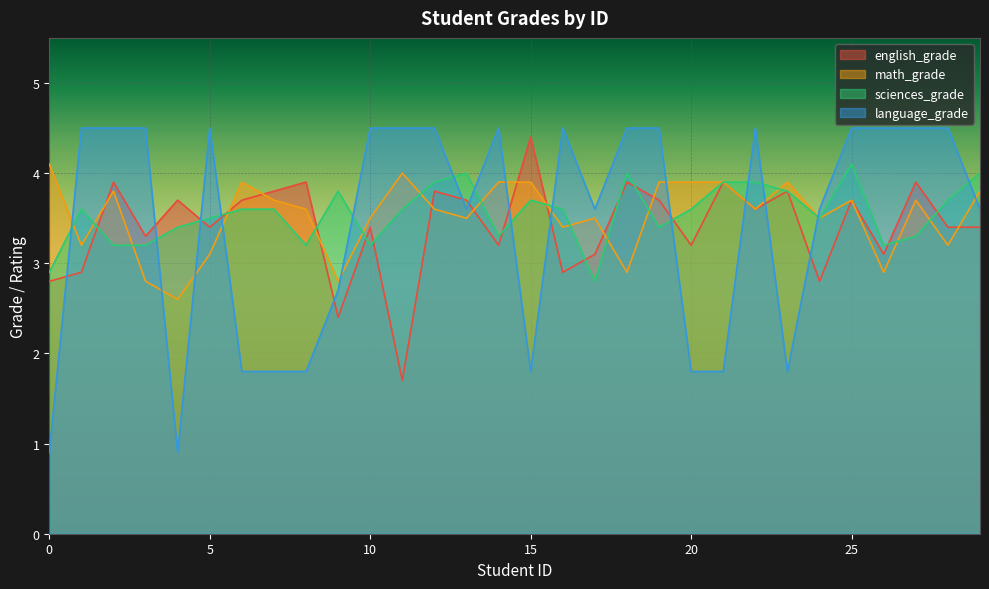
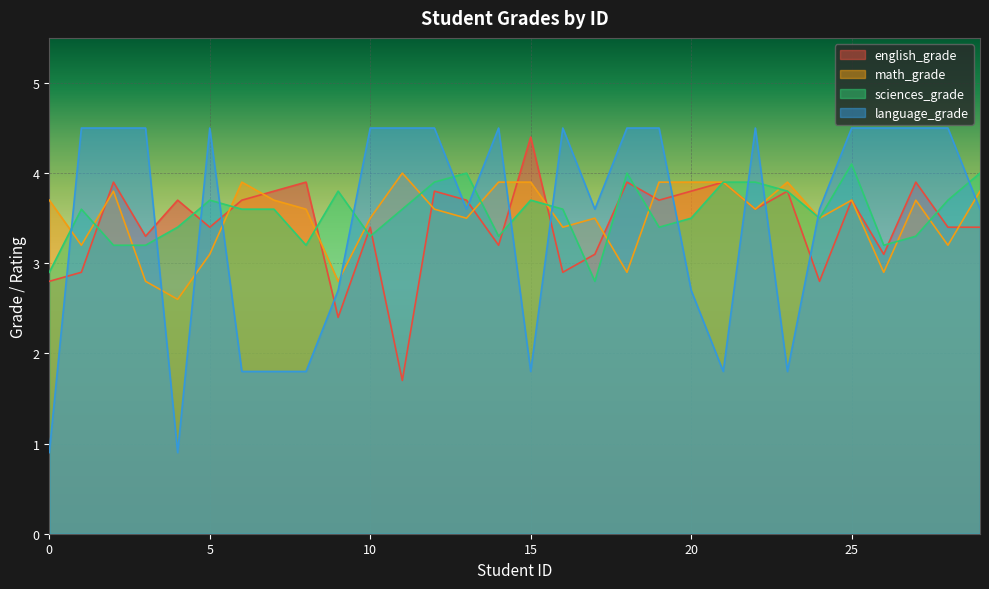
math_grade, 0: 4.1 -> 3.7
sciences_grade, 5: 3.5 -> 3.7
sciences_grade, 10: 3.2 -> 3.3
english_grade, 20: 3.2 -> 3.8
sciences_grade, 20: 3.6 -> 3.5
language_grade, 20: 1.8 -> 2.7
